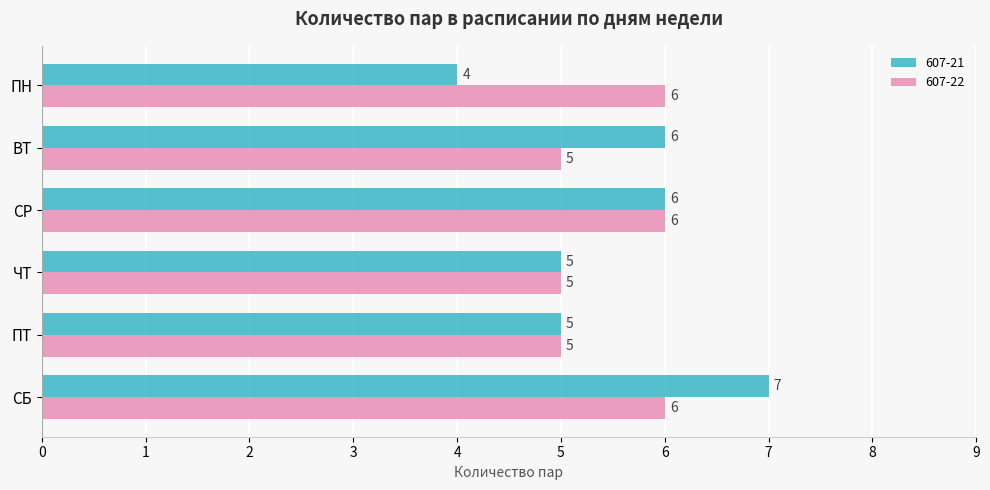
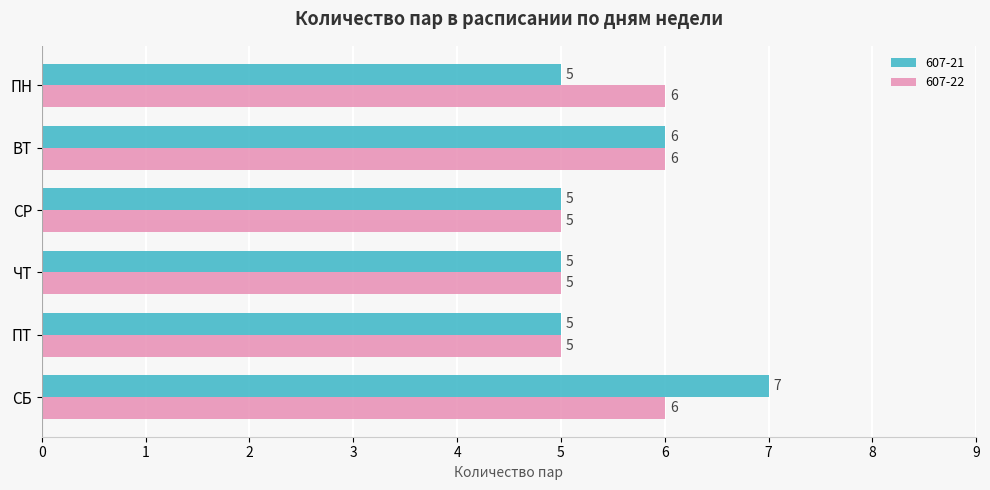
607-21, ПН: 4 -> 5
607-22, ВТ: 5 -> 6
607-21, СР: 6 -> 5
607-22, СР: 6 -> 5
